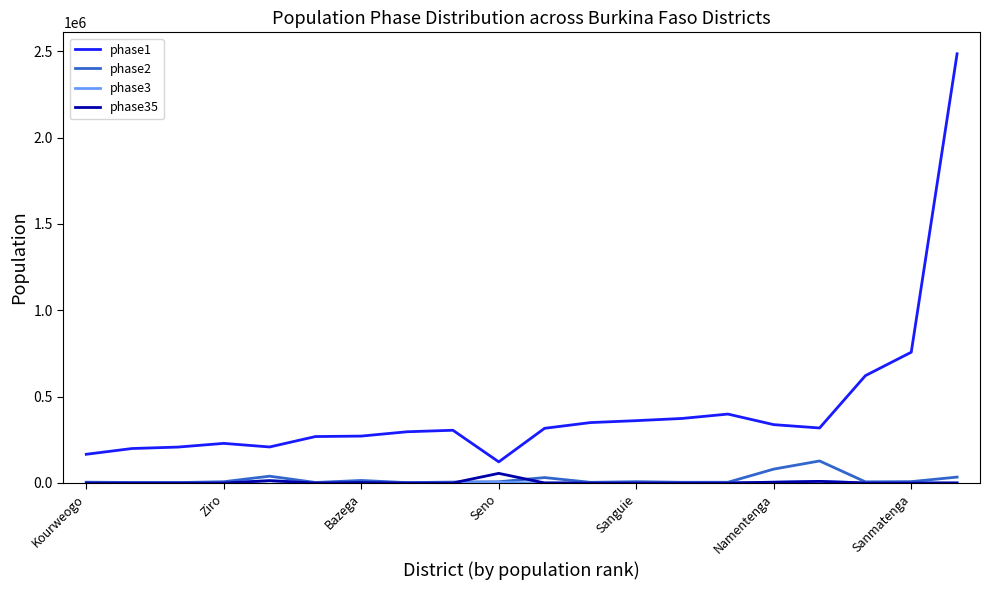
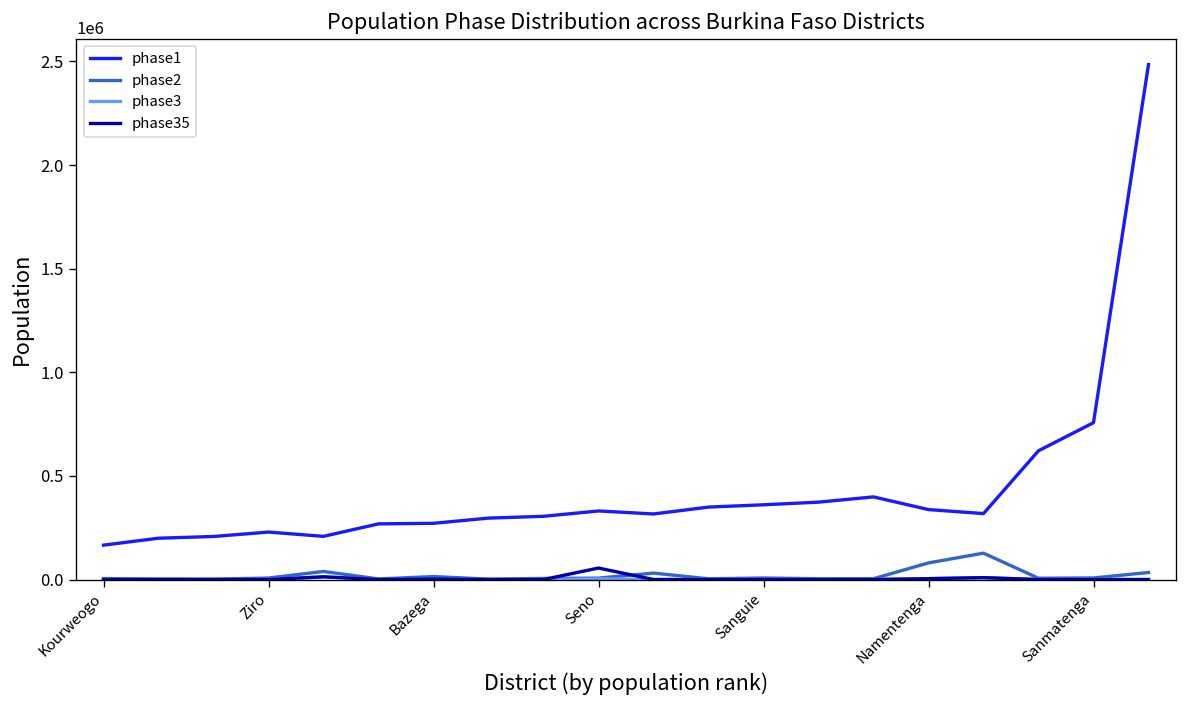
phase1, Seno: 120000 -> 330000
